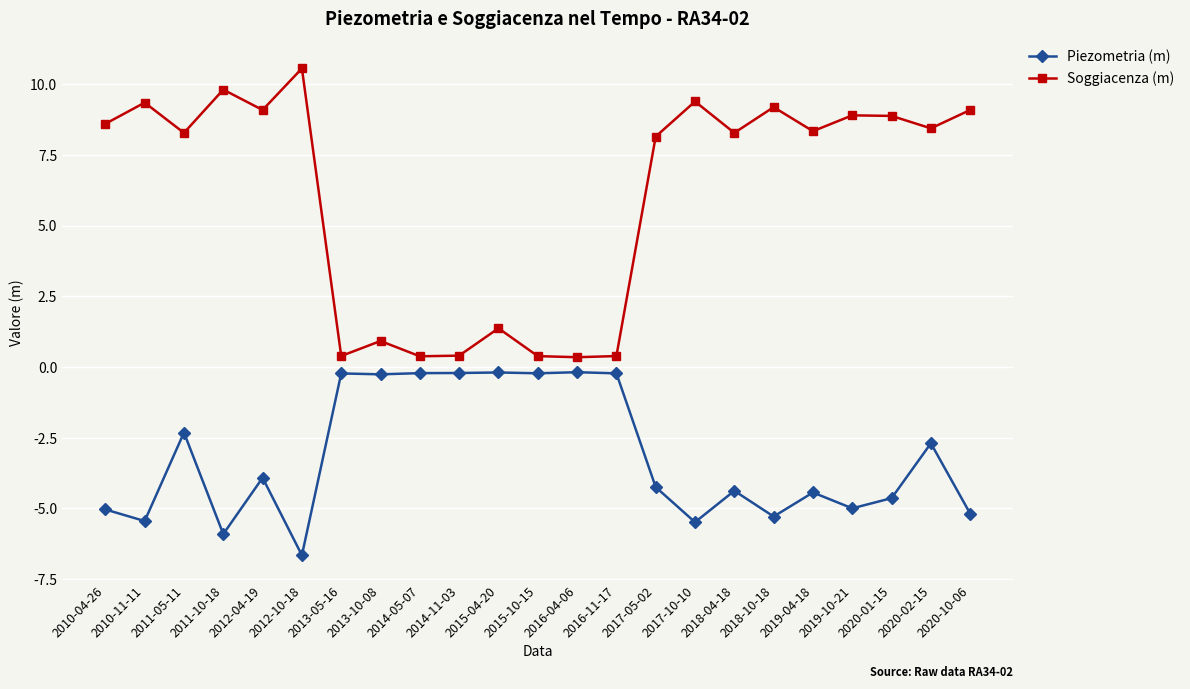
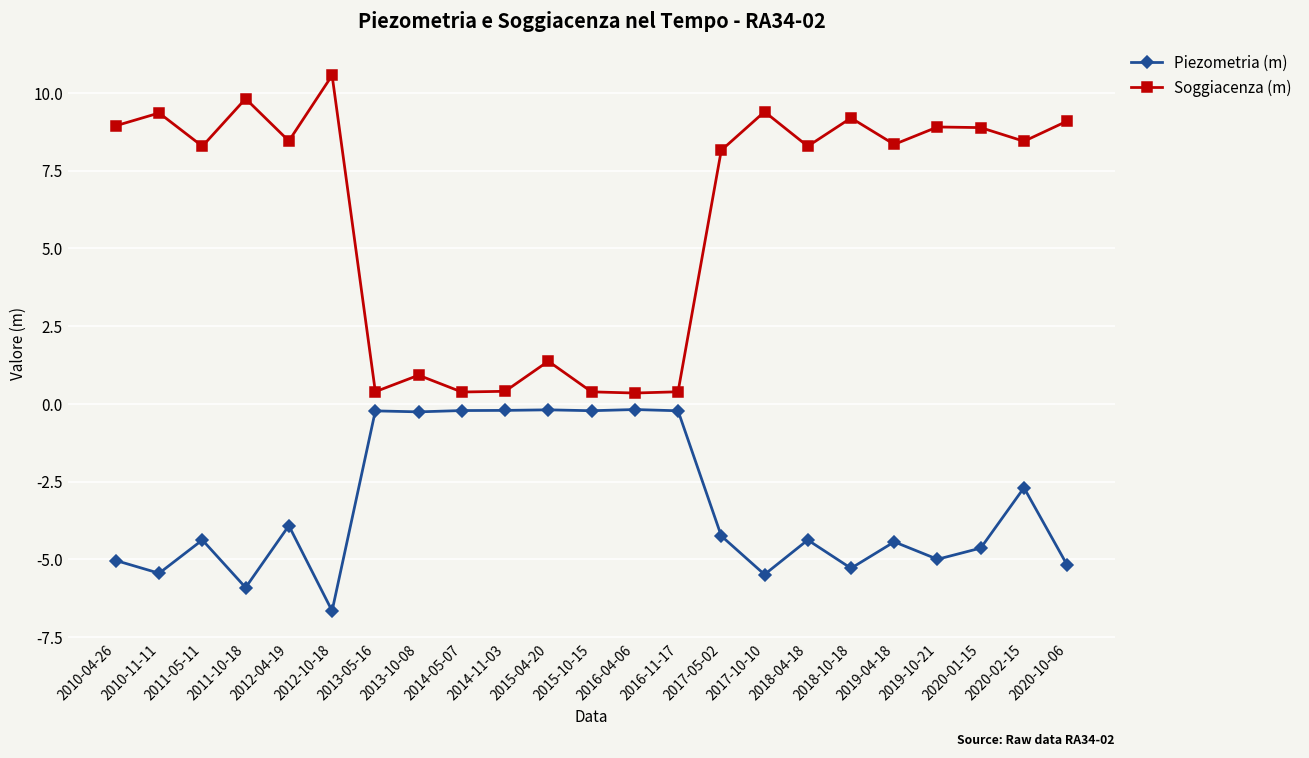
Soggiacenza (m), 2010-04-26: 8.6 -> 8.9
Piezometria (m), 2011-05-11: -2.3 -> -4.4
Soggiacenza (m), 2012-04-19: 9.1 -> 8.5
